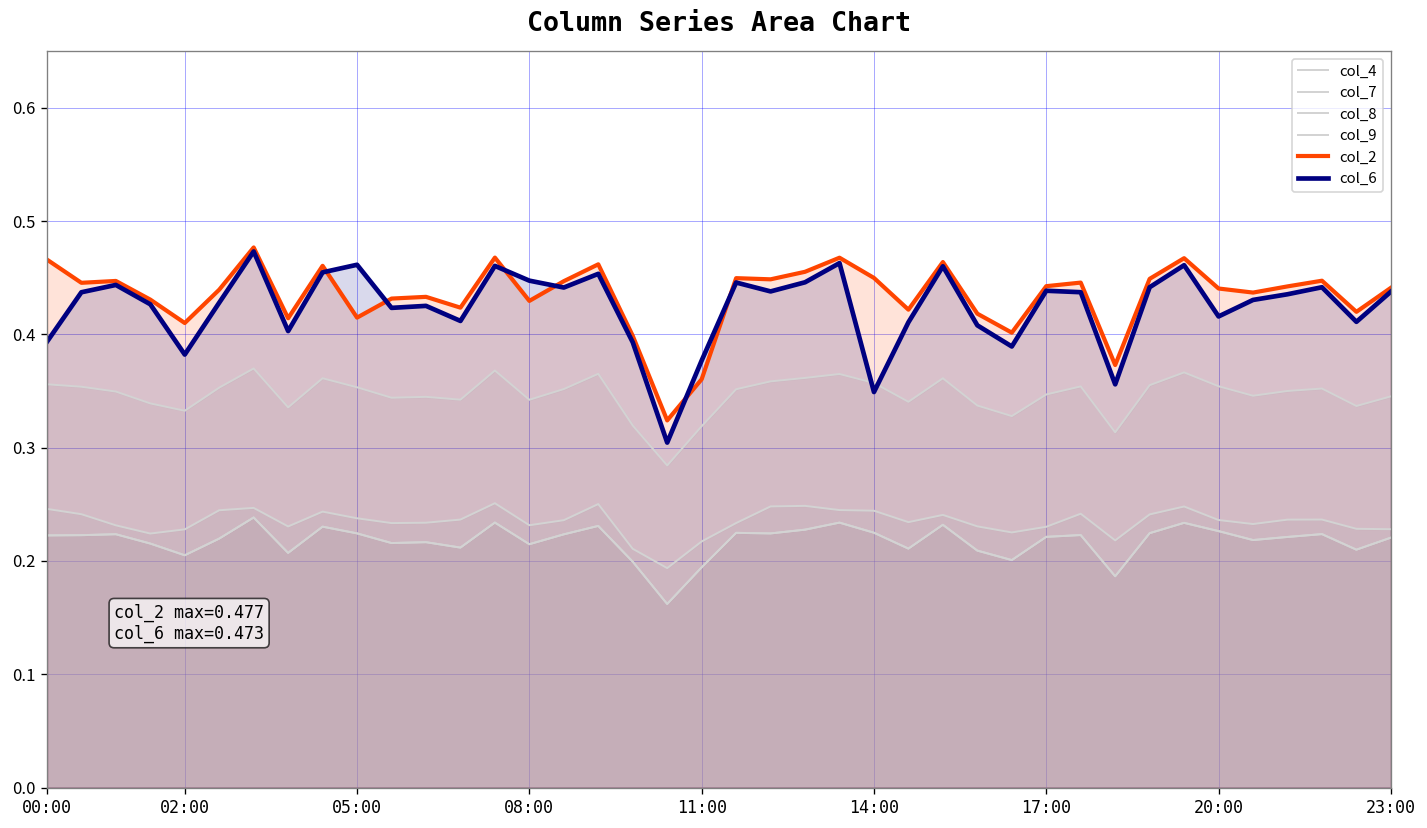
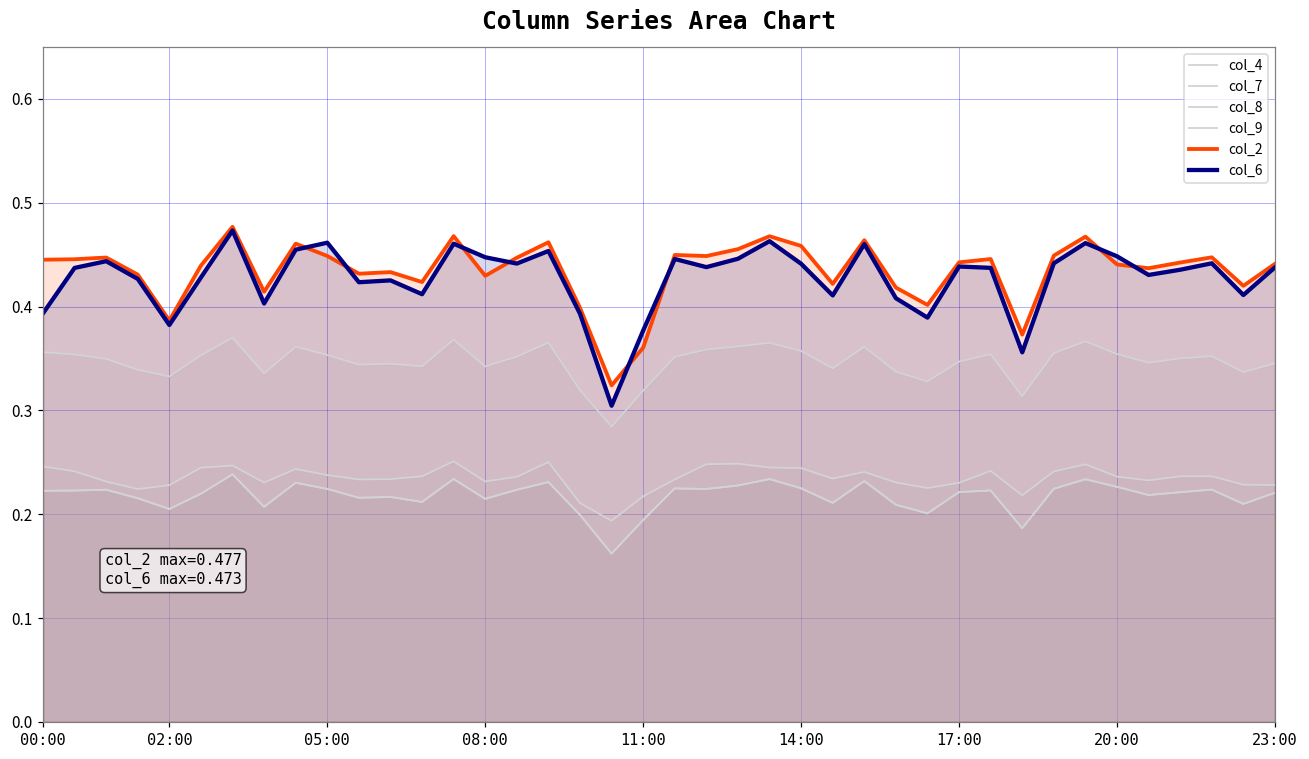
col_2, 00:00: 0.47 -> 0.45
col_2, 02:00: 0.41 -> 0.39
col_2, 05:00: 0.41 -> 0.45
col_2, 14:00: 0.45 -> 0.46
col_6, 14:00: 0.35 -> 0.44
col_6, 20:00: 0.42 -> 0.45
